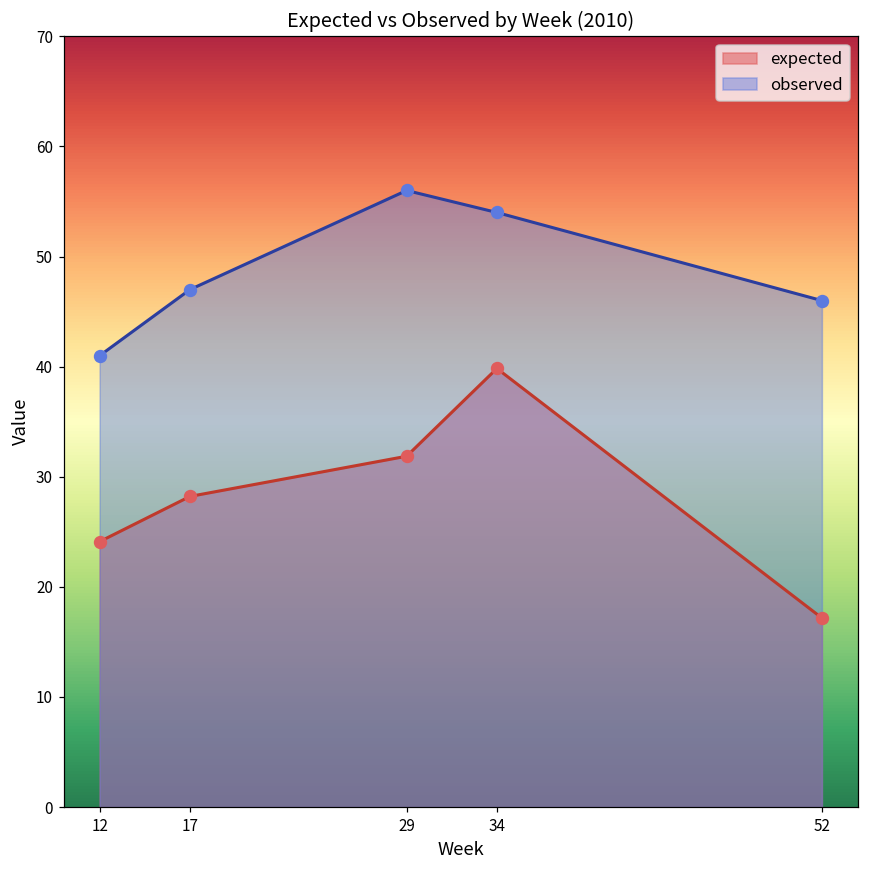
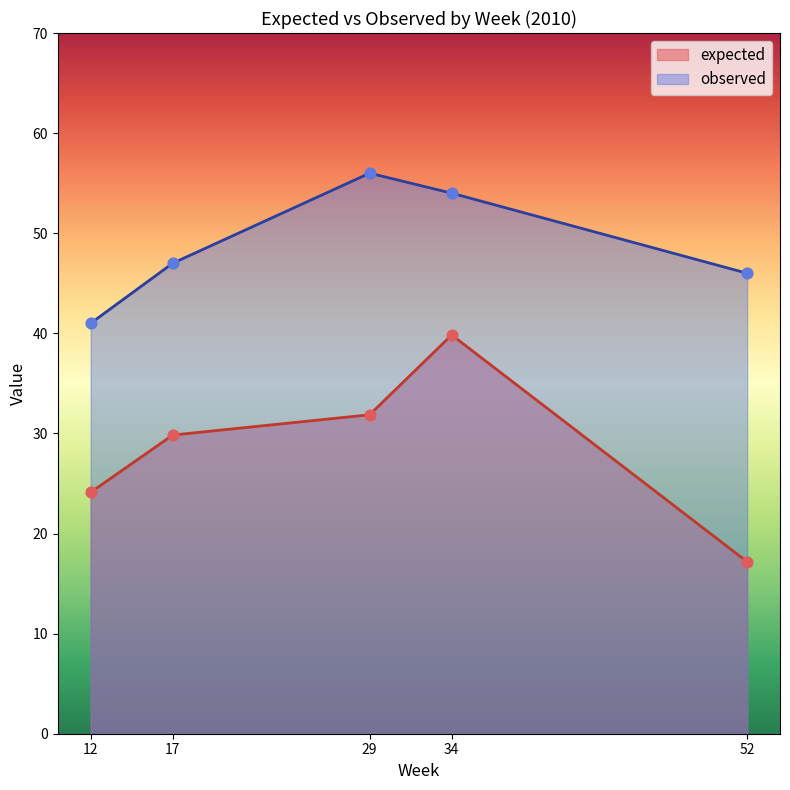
expected, 17: 28.2 -> 29.8
